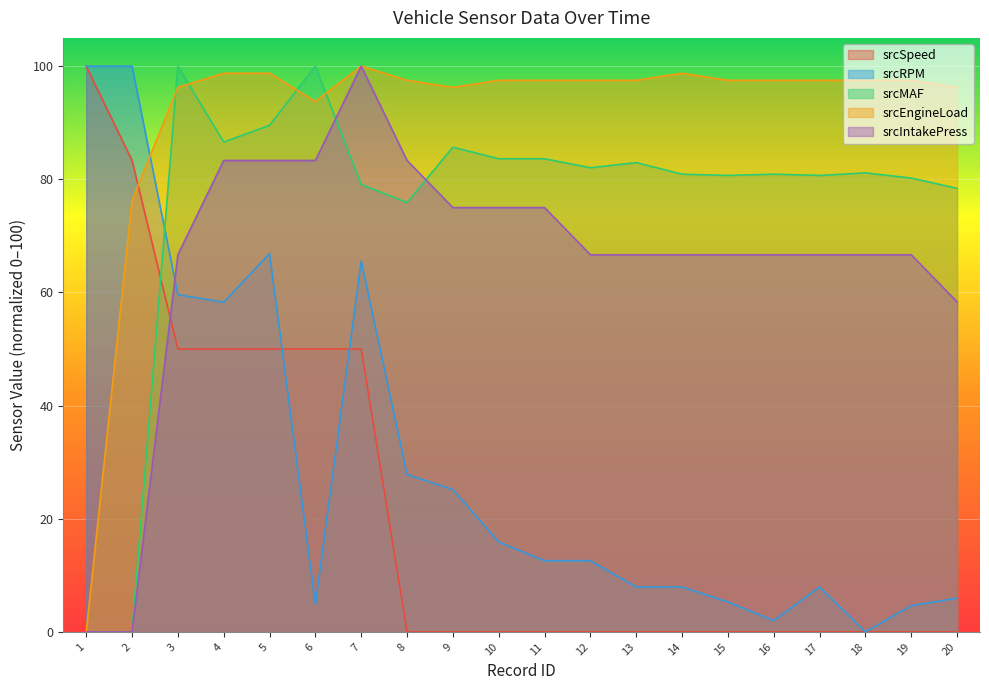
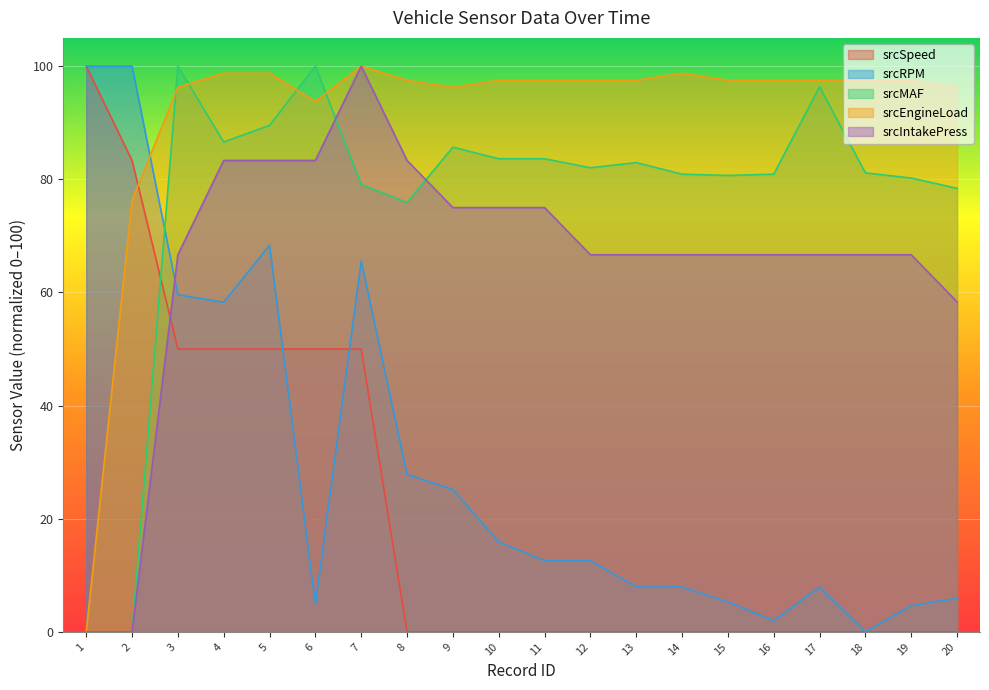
srcRPM, 5: 67 -> 68
srcMAF, 17: 81 -> 96
